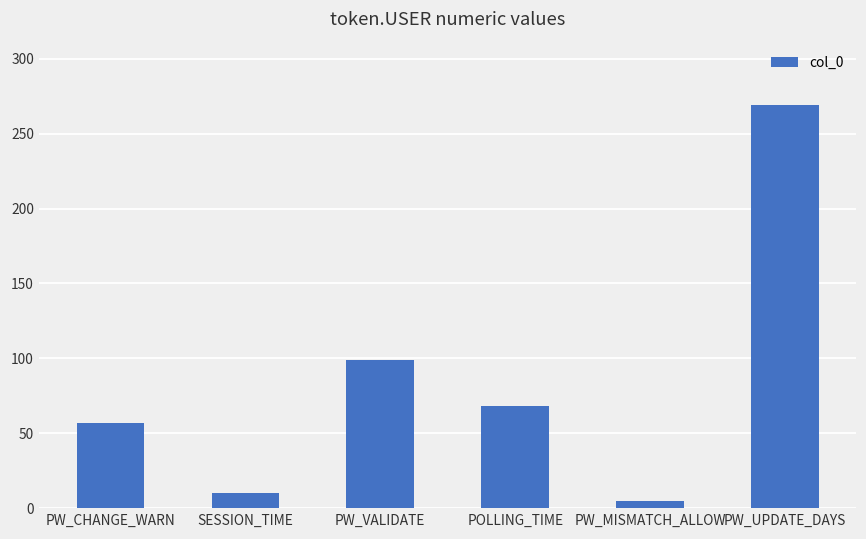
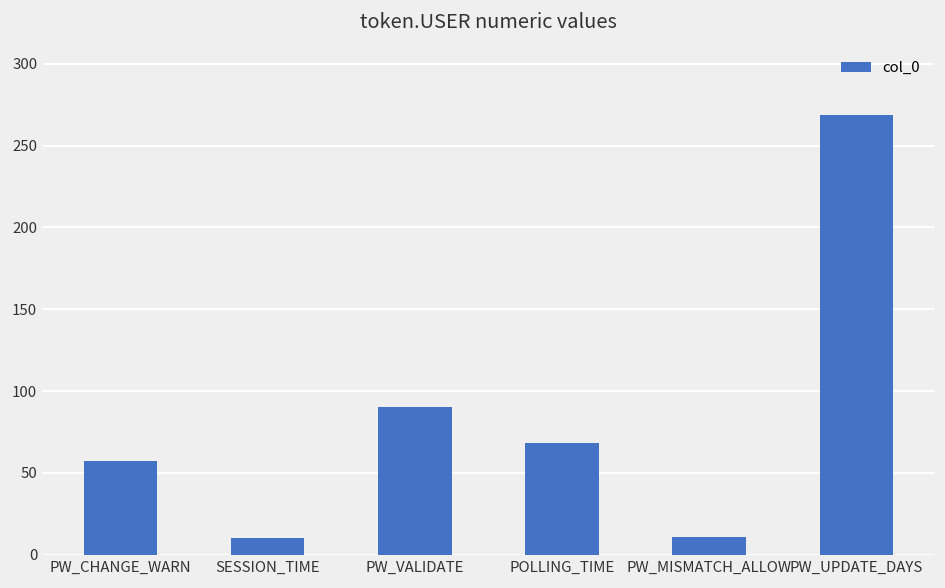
PW_VALIDATE: 99 -> 90
PW_MISMATCH_ALLOW: 5 -> 11
